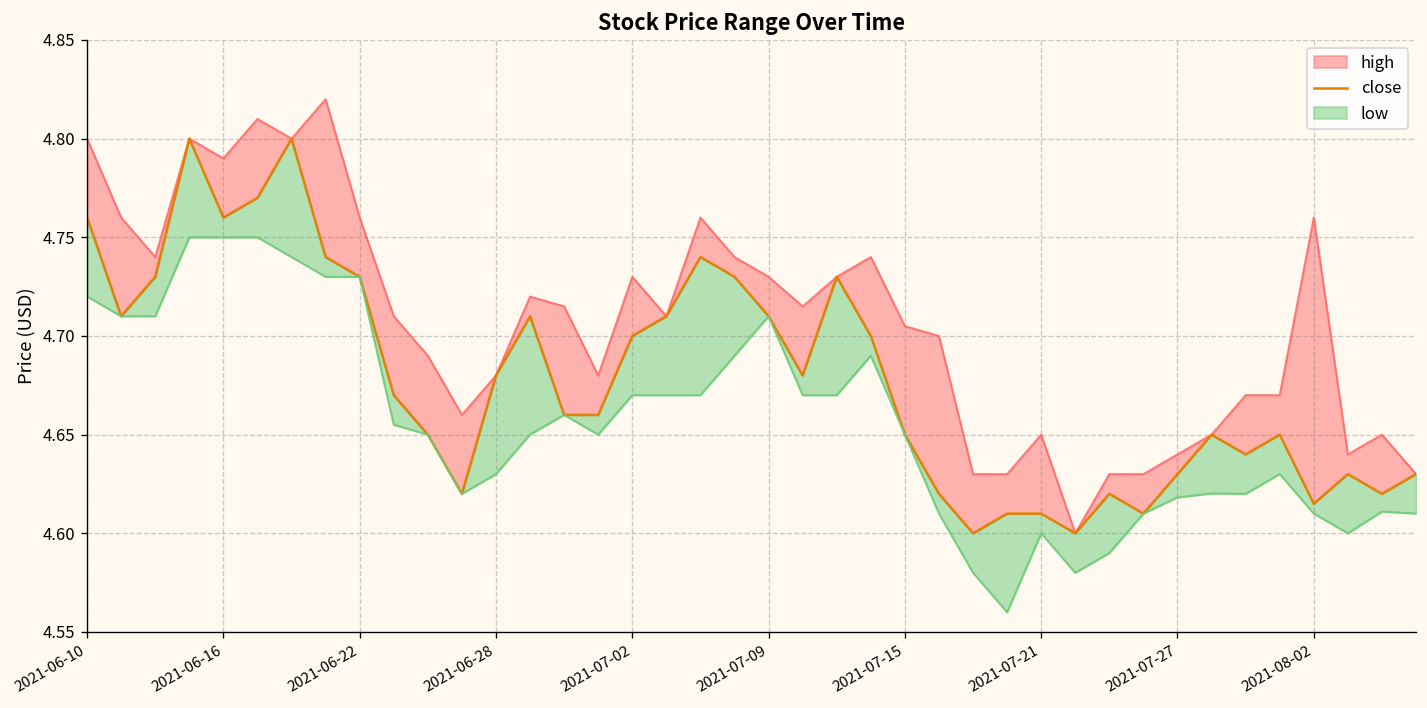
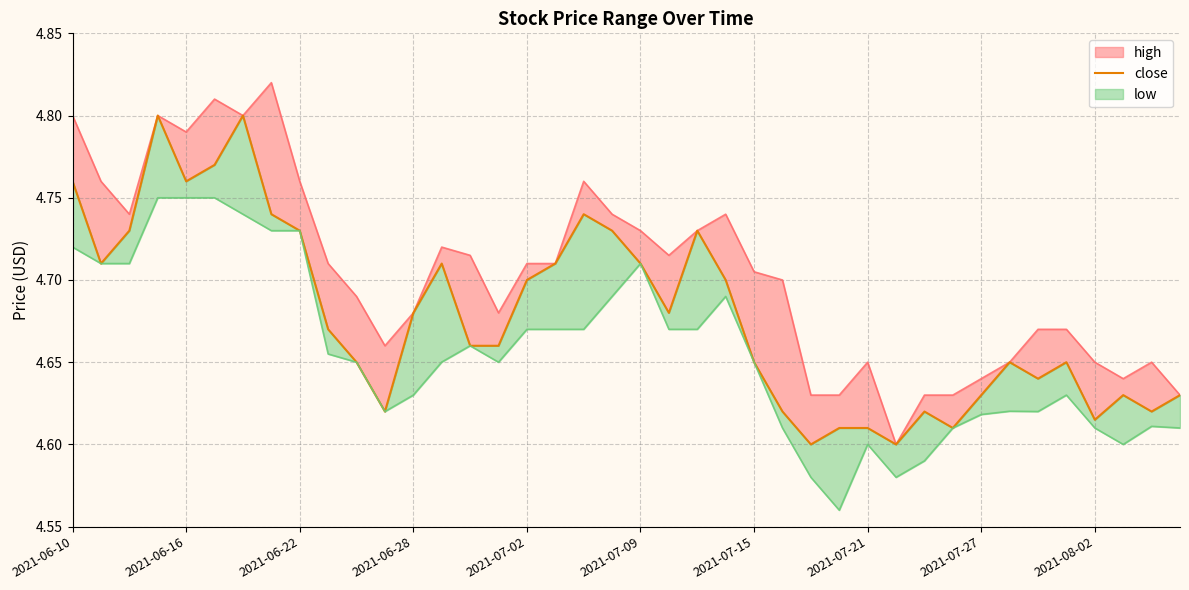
high, 2021-07-02: 4.73 -> 4.71
high, 2021-08-02: 4.76 -> 4.65
